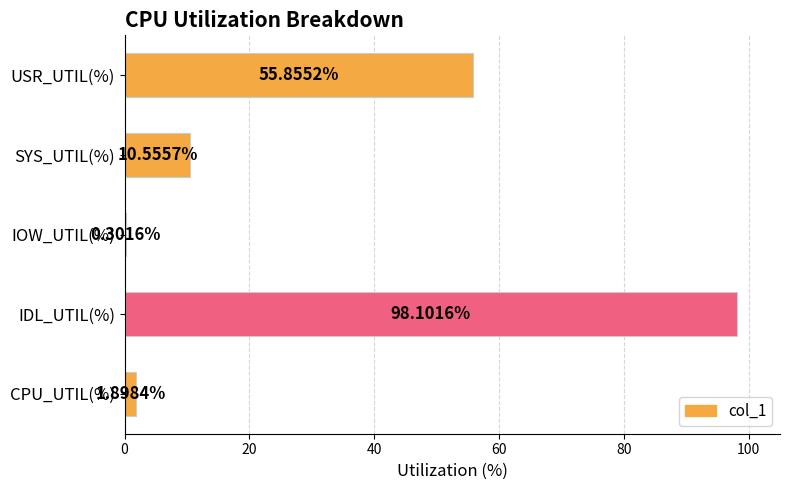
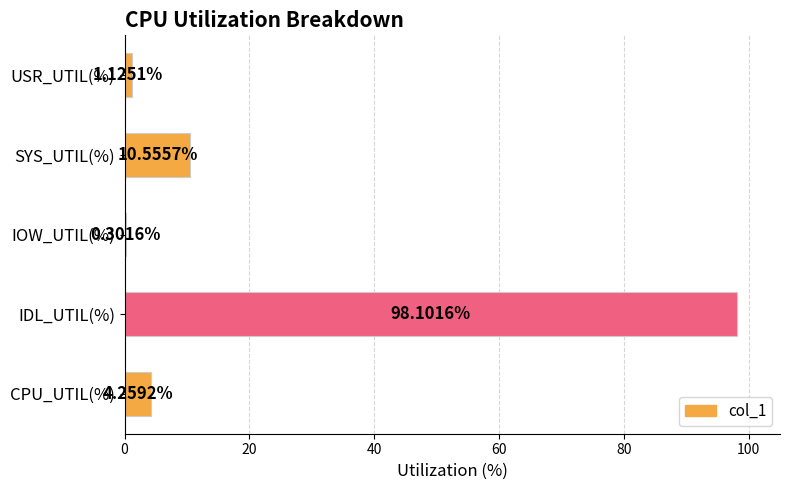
USR_UTIL(%): 55.8552% -> 1.1251%
CPU_UTIL(%): 1.8984% -> 4.2592%
